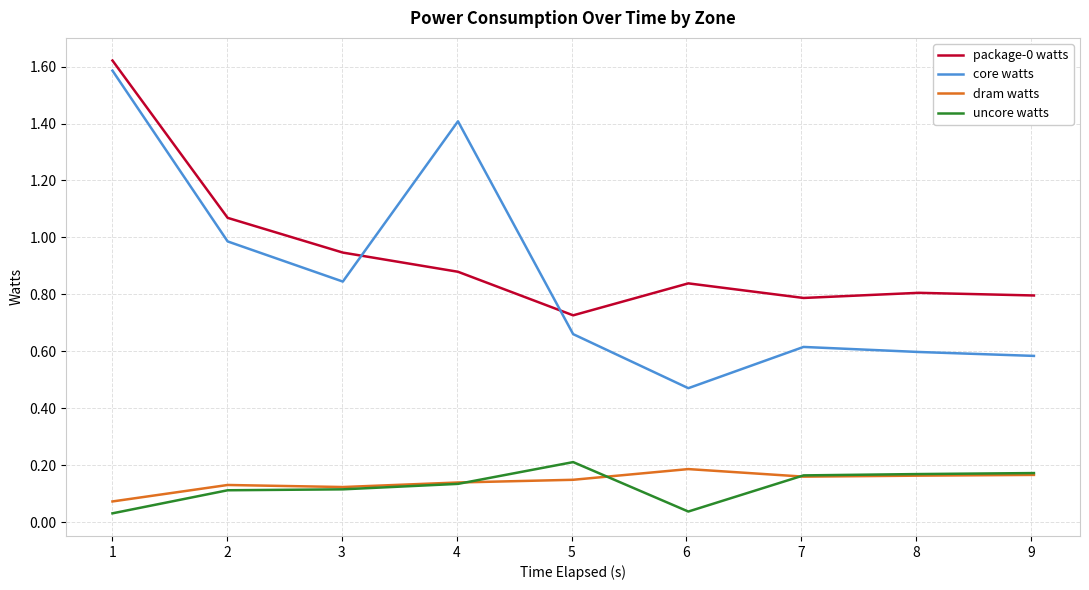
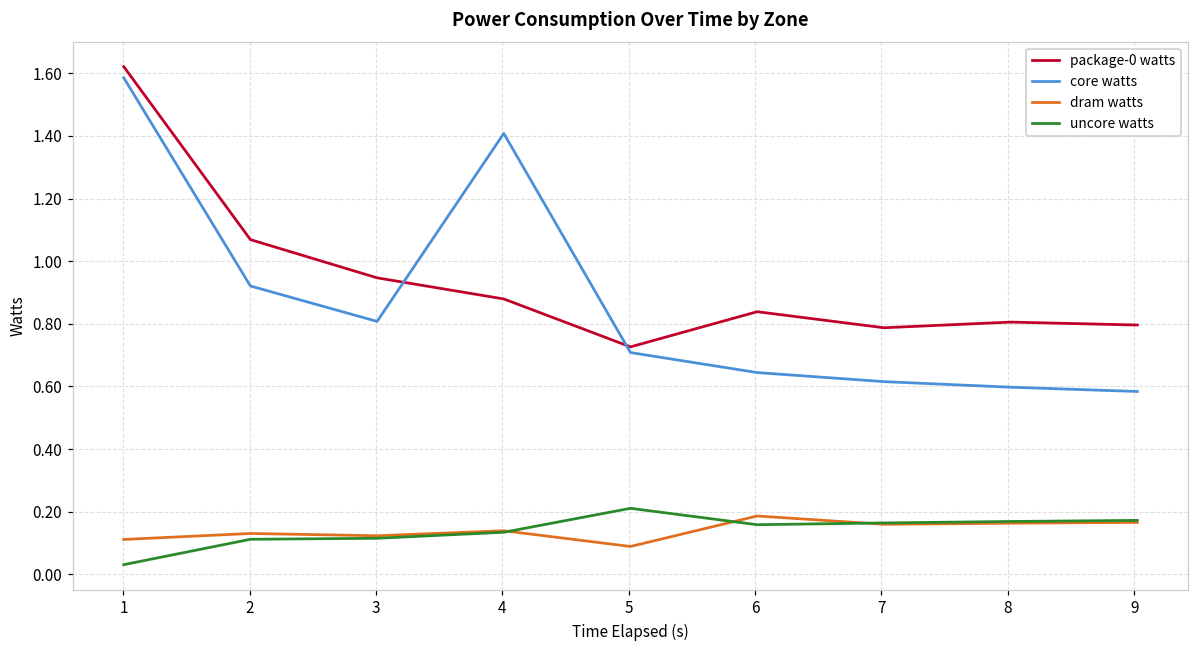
dram watts, 1: 0.07 -> 0.11
core watts, 2: 0.99 -> 0.92
core watts, 3: 0.84 -> 0.81
core watts, 5: 0.66 -> 0.71
dram watts, 5: 0.15 -> 0.09
core watts, 6: 0.47 -> 0.64
uncore watts, 6: 0.04 -> 0.16
